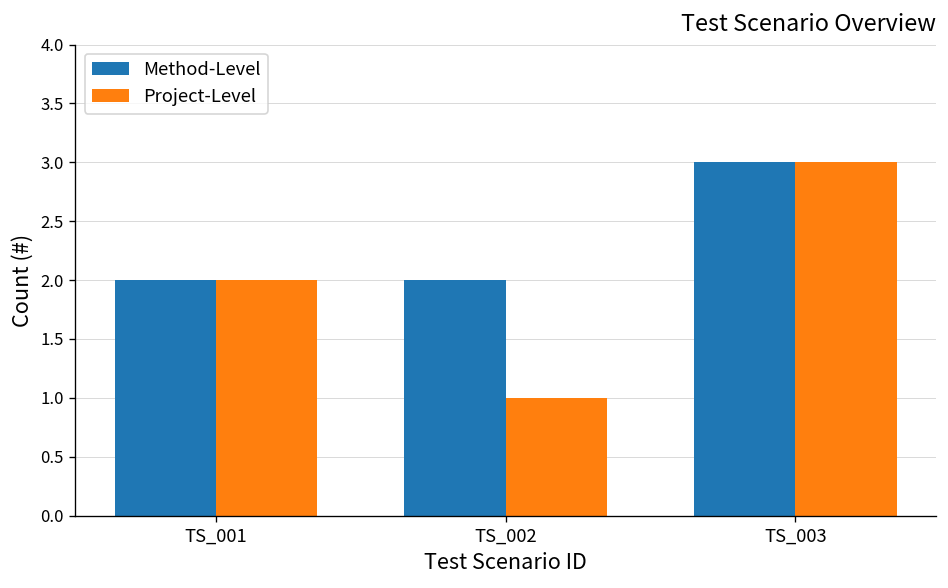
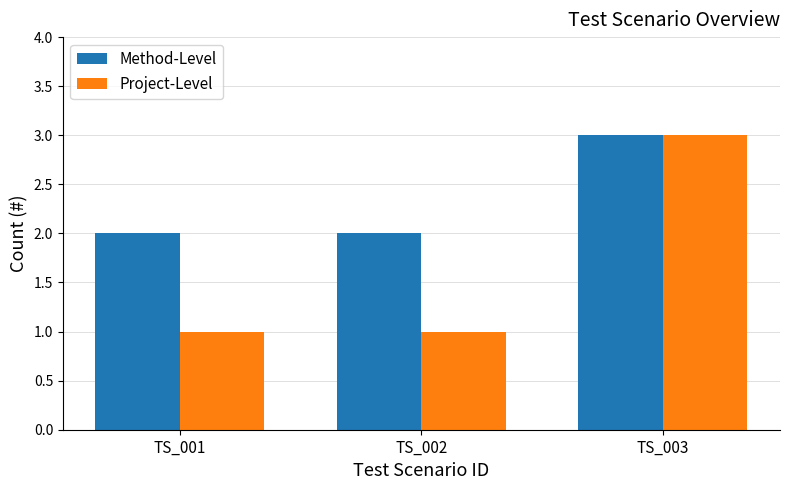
Project-Level, TS_001: 2 -> 1
